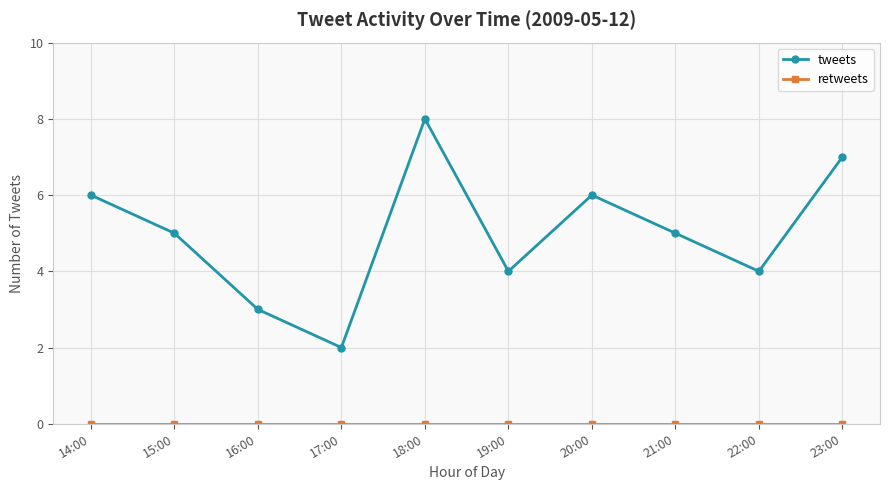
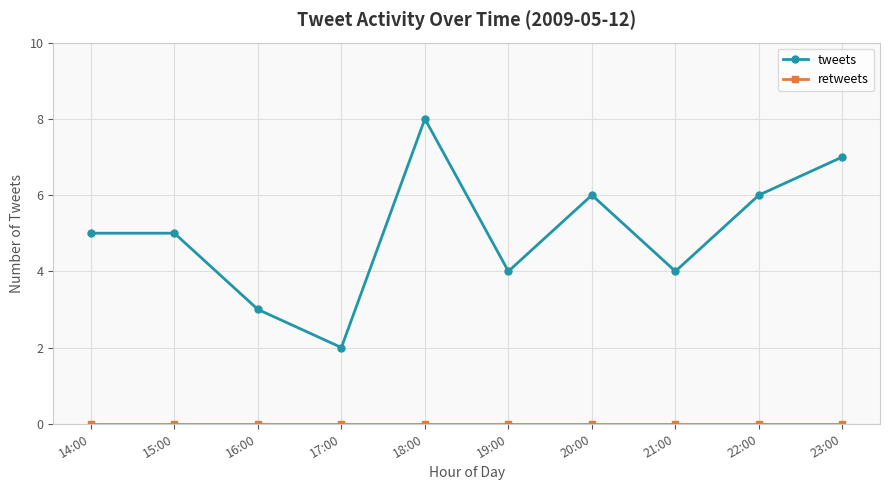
tweets, 14:00: 6 -> 5
tweets, 21:00: 5 -> 4
tweets, 22:00: 4 -> 6
